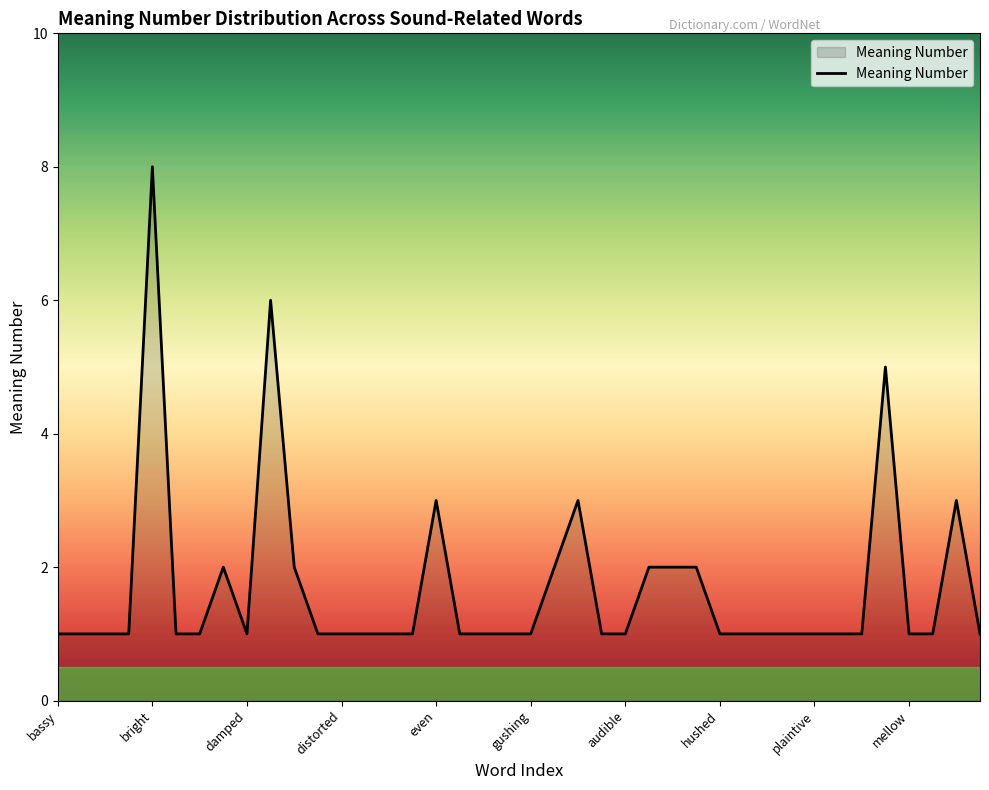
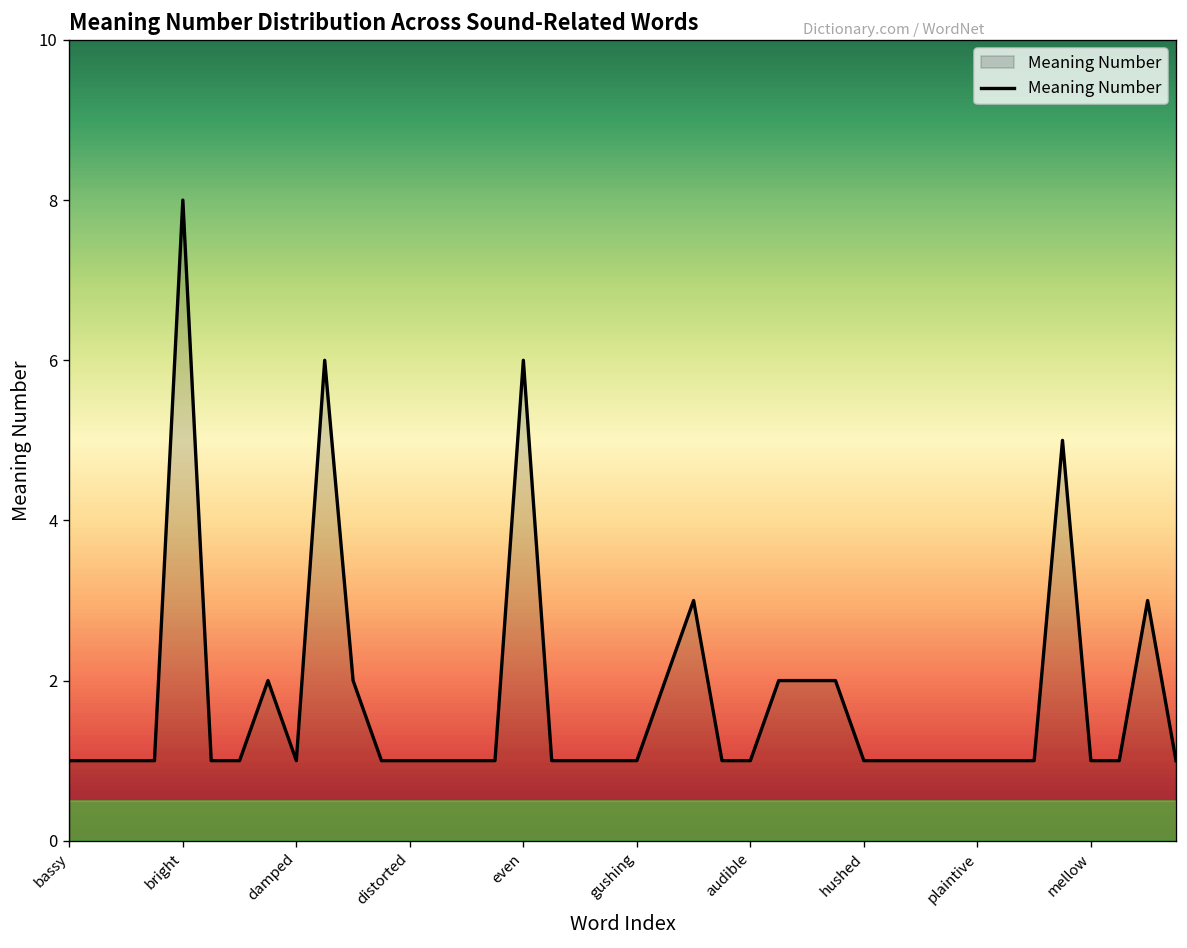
even: 3 -> 6
